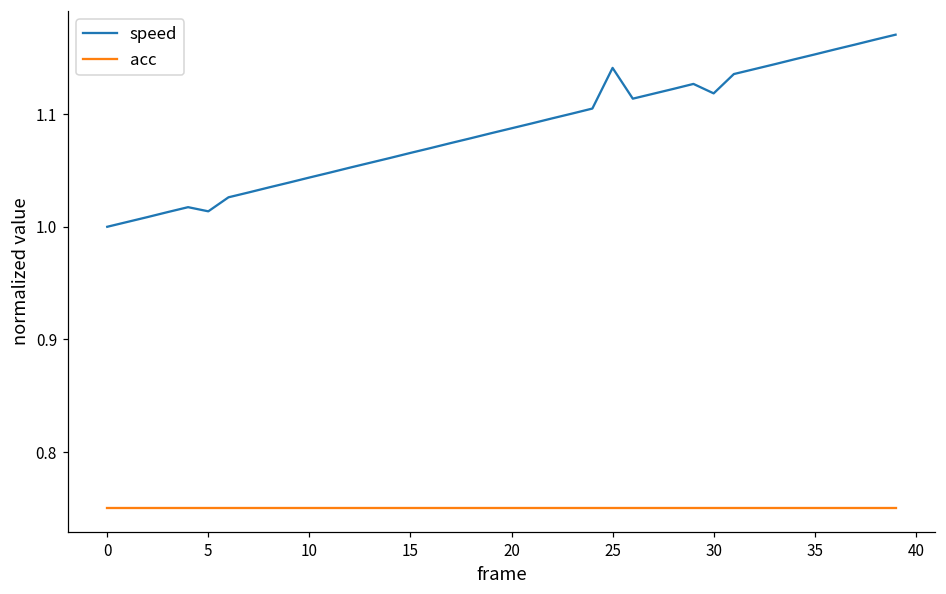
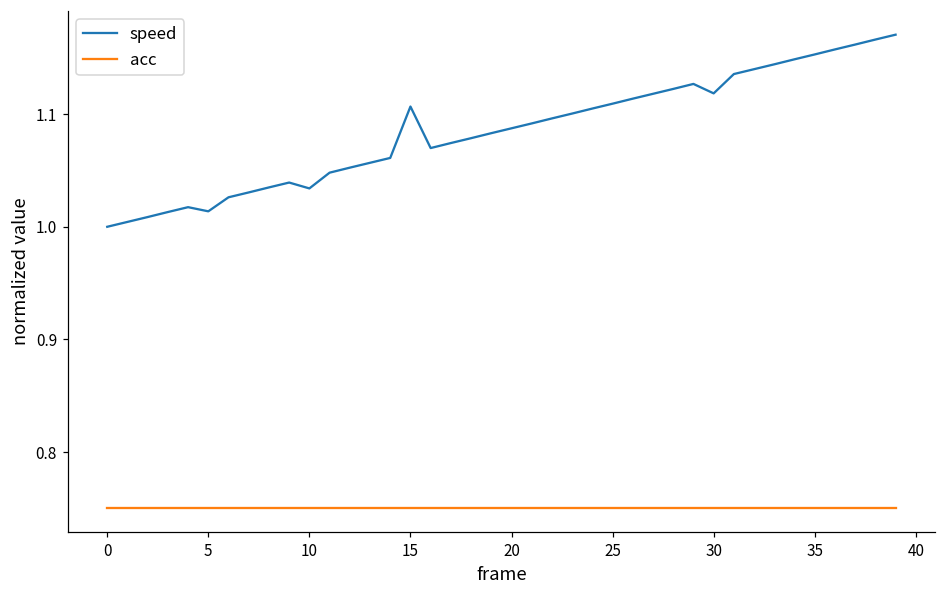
speed, 10: 1.044 -> 1.034
speed, 15: 1.066 -> 1.107
speed, 25: 1.141 -> 1.109
